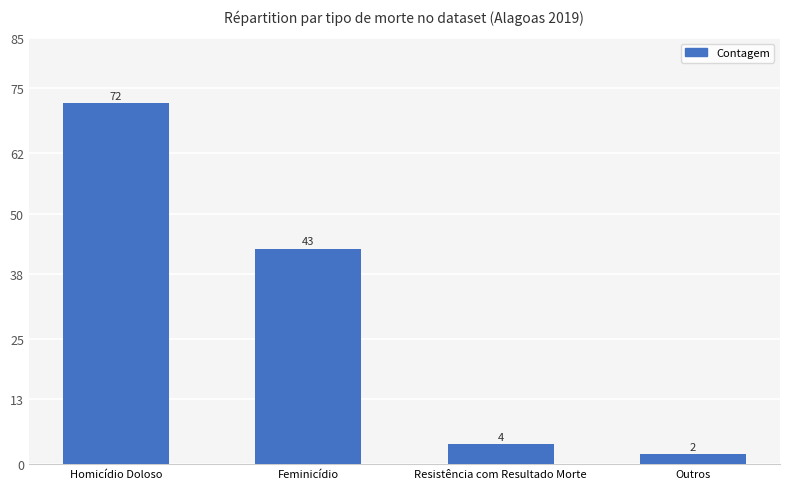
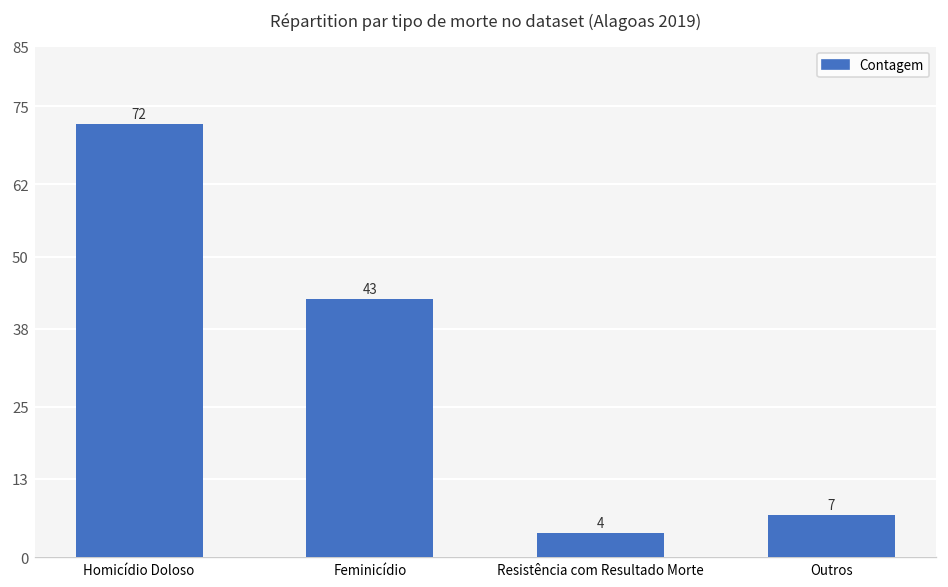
Outros: 2 -> 7
